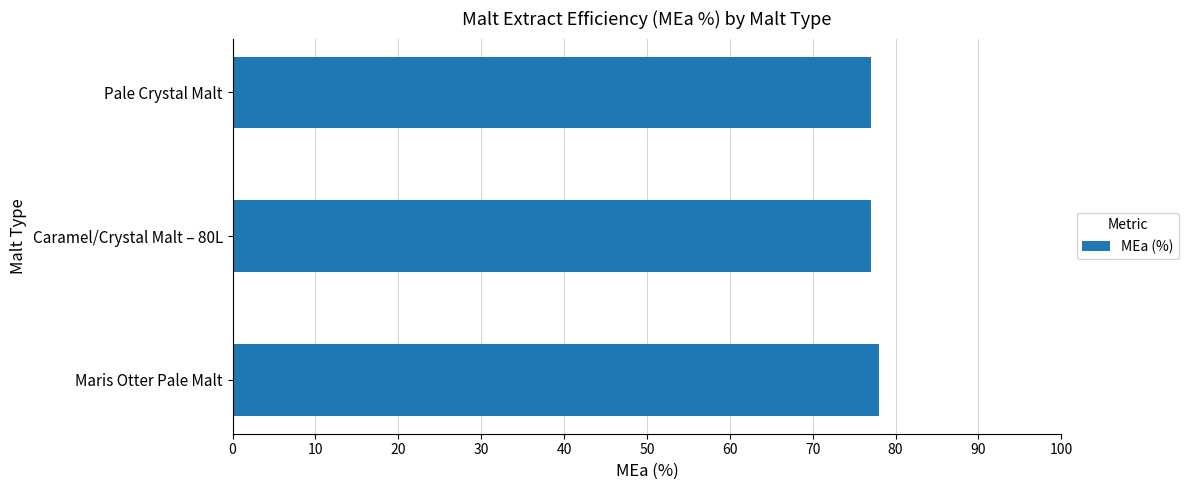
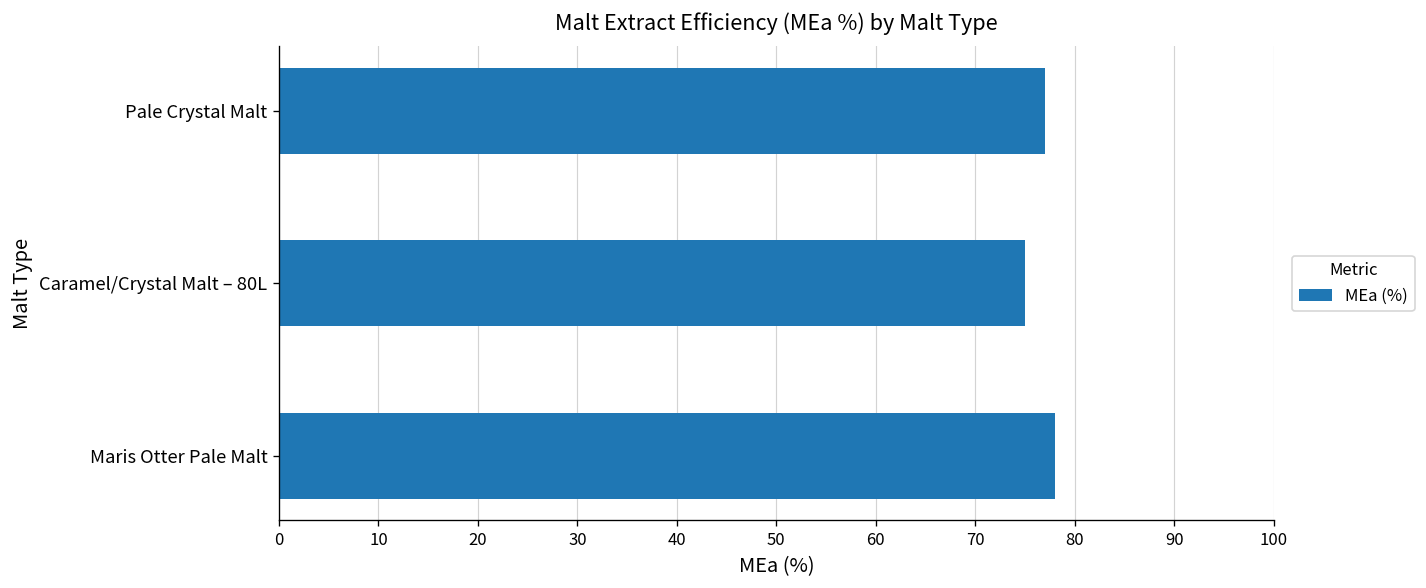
Caramel/Crystal Malt – 80L: 77 -> 75
